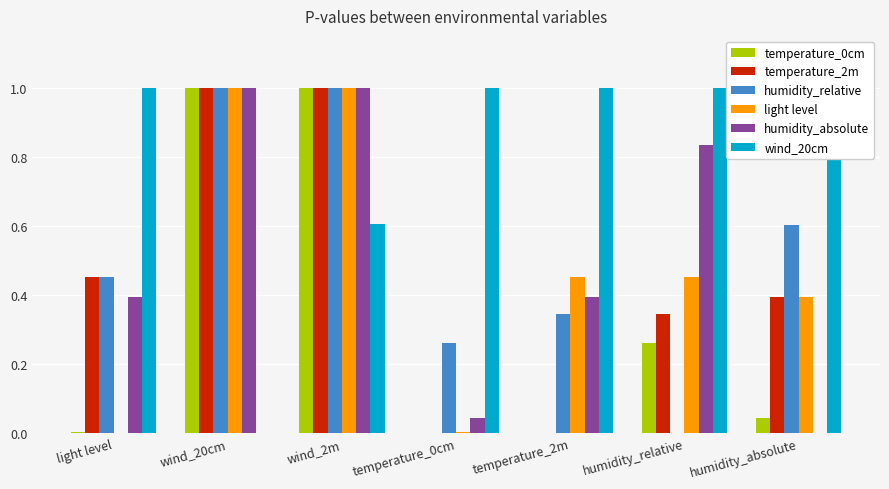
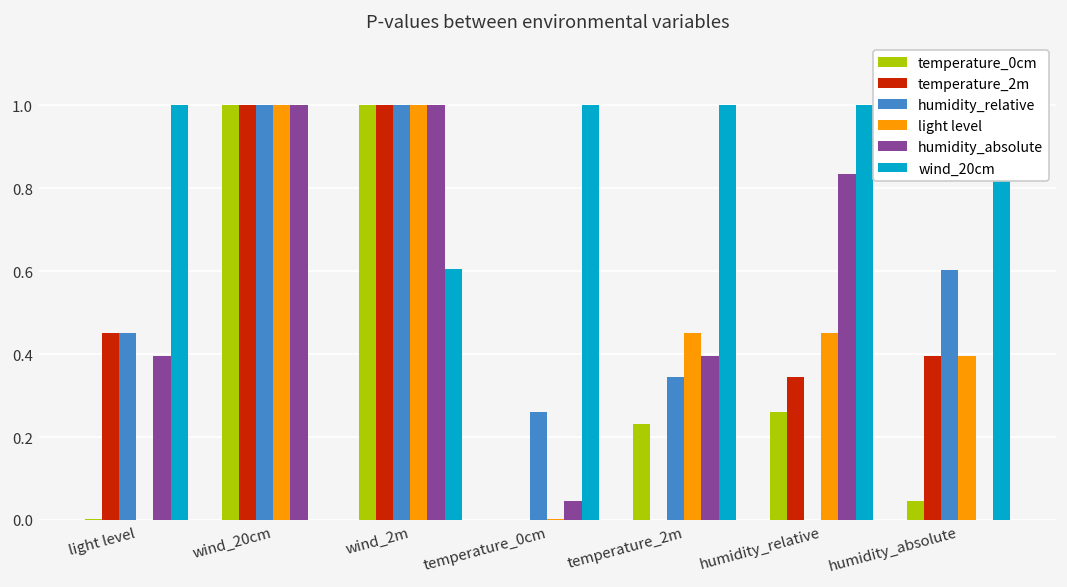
temperature_0cm, temperature_2m: 0.00 -> 0.23
